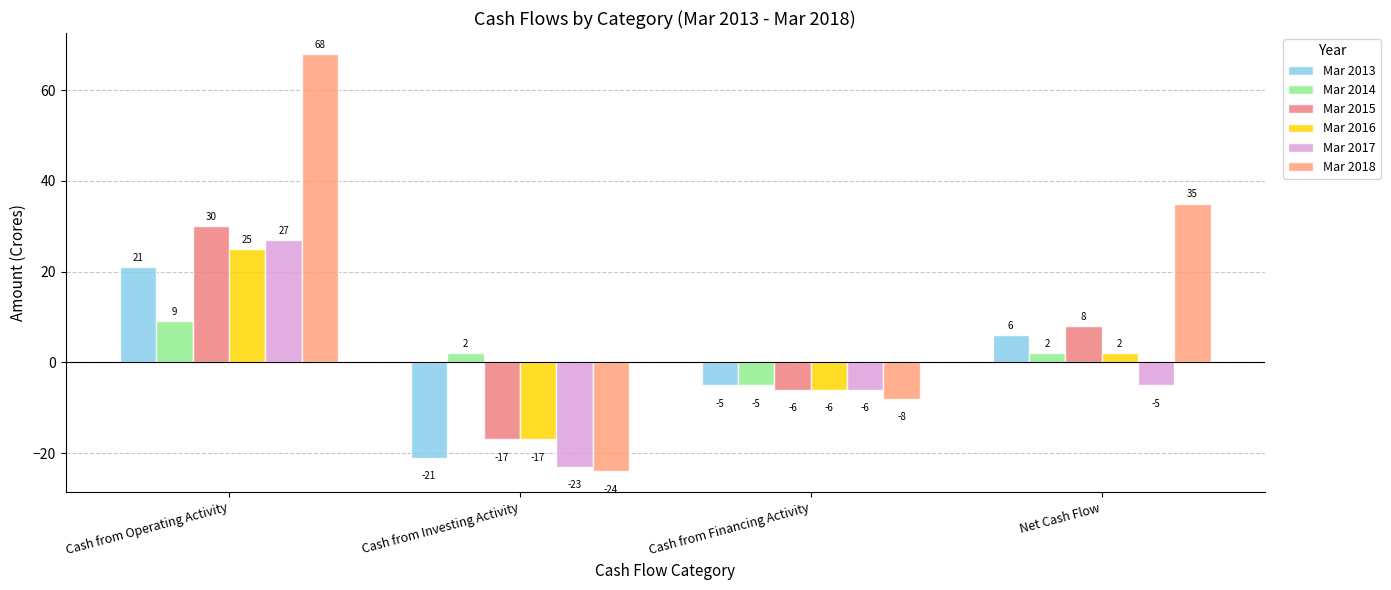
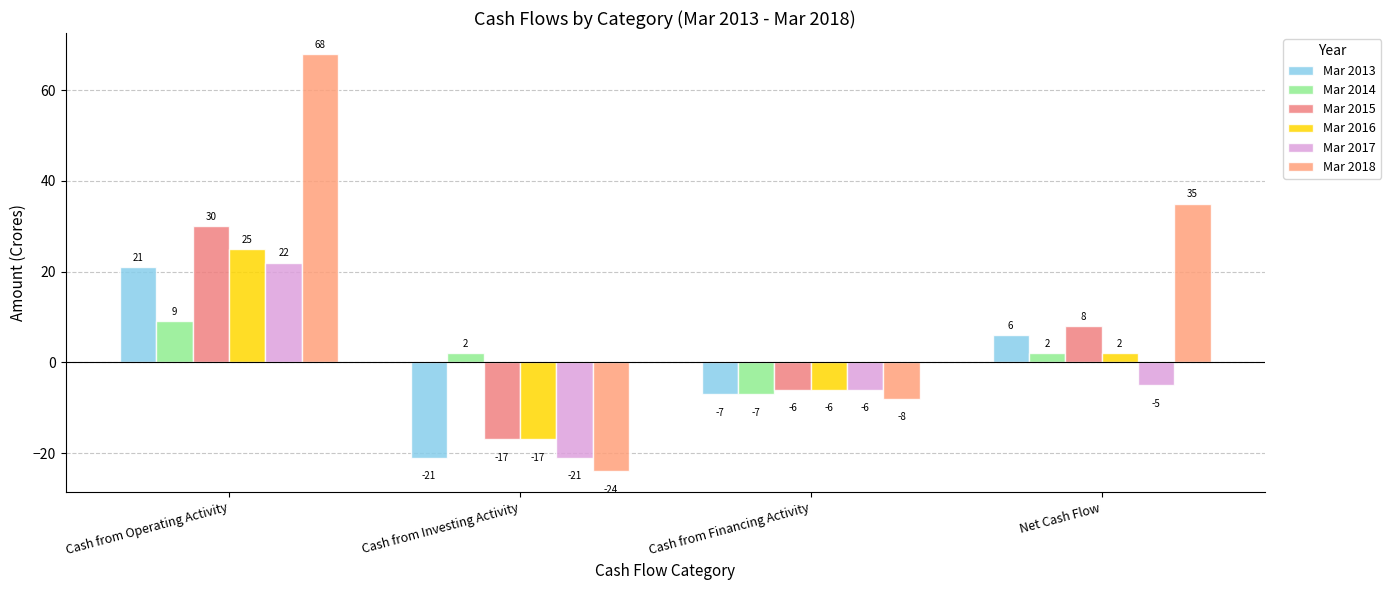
Mar 2017, Cash from Operating Activity: 27 -> 22
Mar 2017, Cash from Investing Activity: -23 -> -21
Mar 2013, Cash from Financing Activity: -5 -> -7
Mar 2014, Cash from Financing Activity: -5 -> -7
